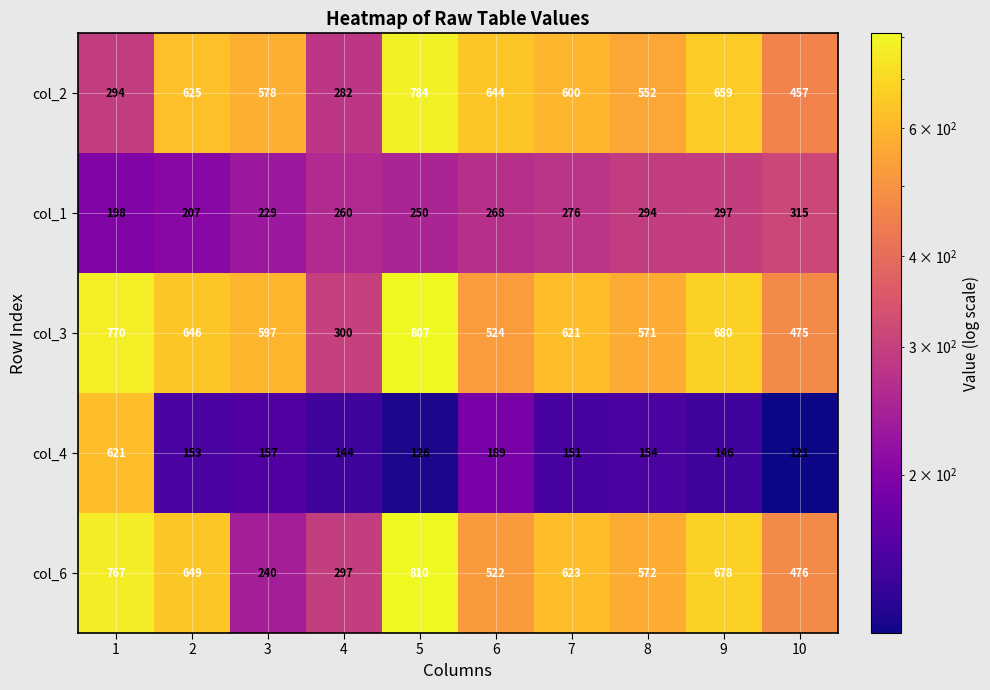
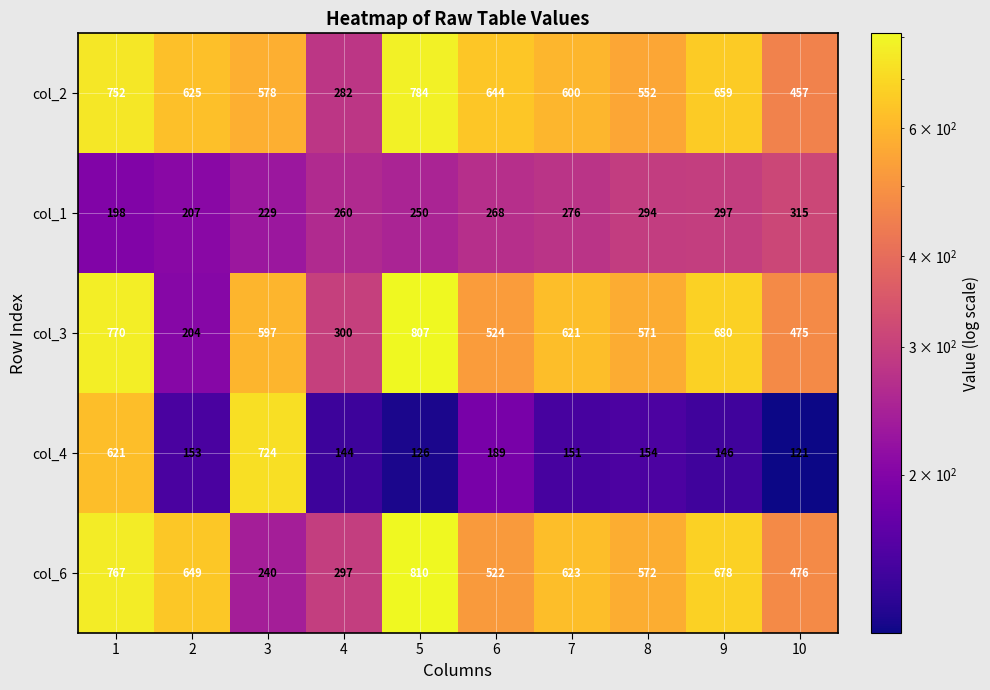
col_2, 1: 294 -> 752
col_3, 2: 646 -> 204
col_4, 3: 157 -> 724
